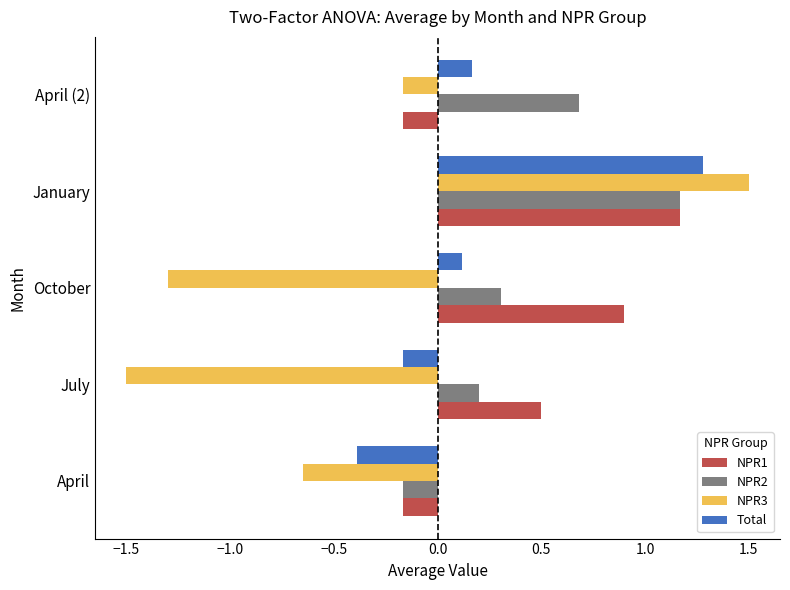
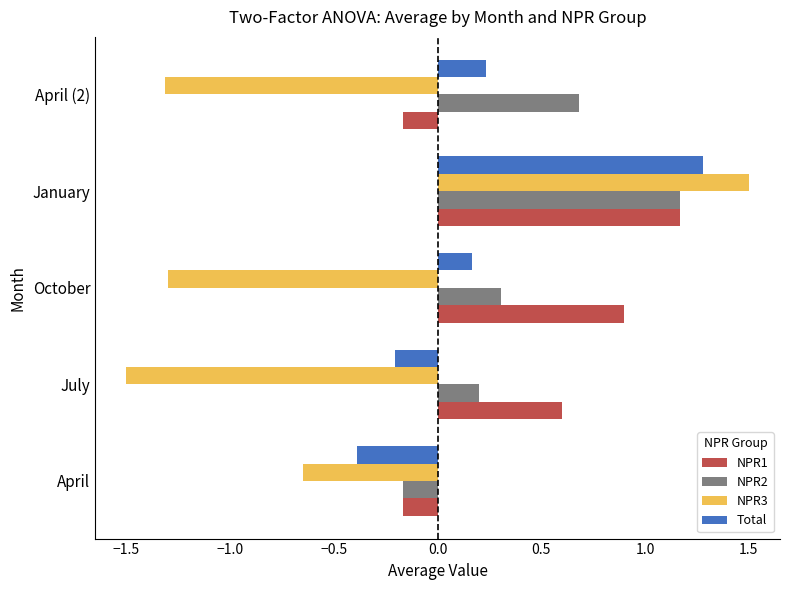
Total, April (2): 0.17 -> 0.23
NPR3, April (2): -0.17 -> -1.32
Total, October: 0.12 -> 0.17
Total, July: -0.17 -> -0.21
NPR1, July: 0.50 -> 0.60
